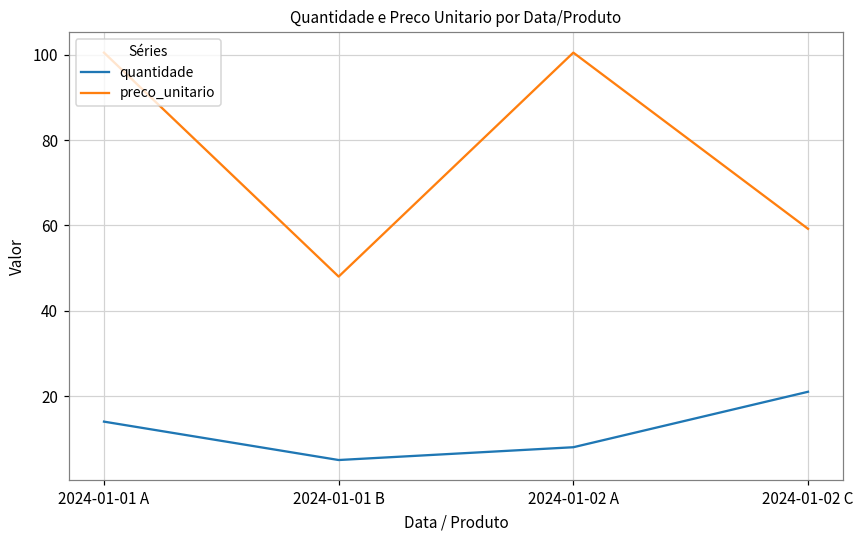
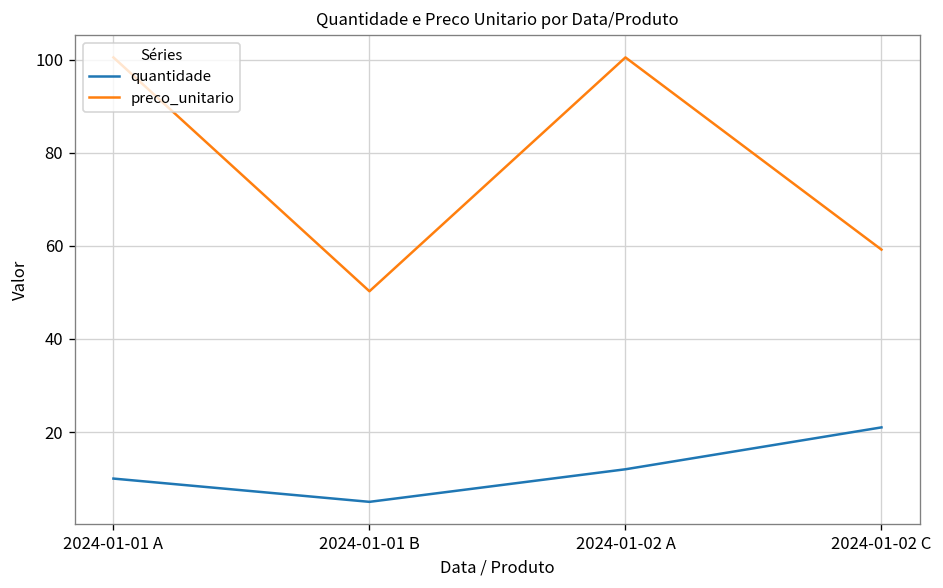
quantidade, 2024-01-01 A: 14 -> 10
preco_unitario, 2024-01-01 B: 48 -> 50
quantidade, 2024-01-02 A: 8 -> 12
